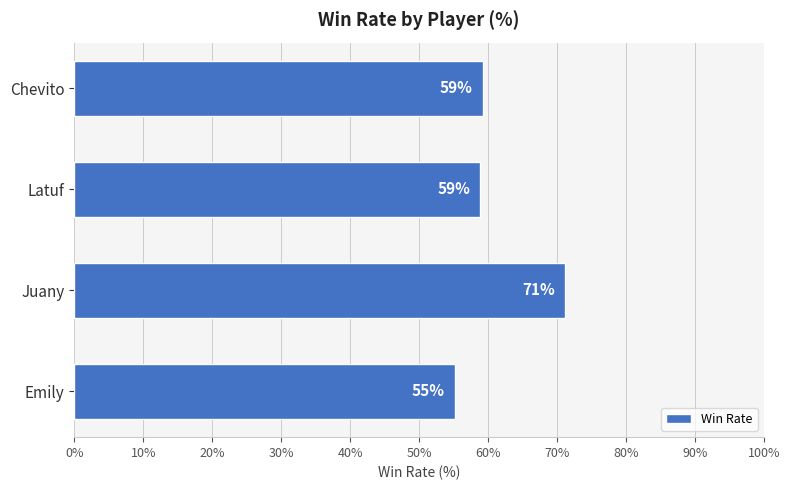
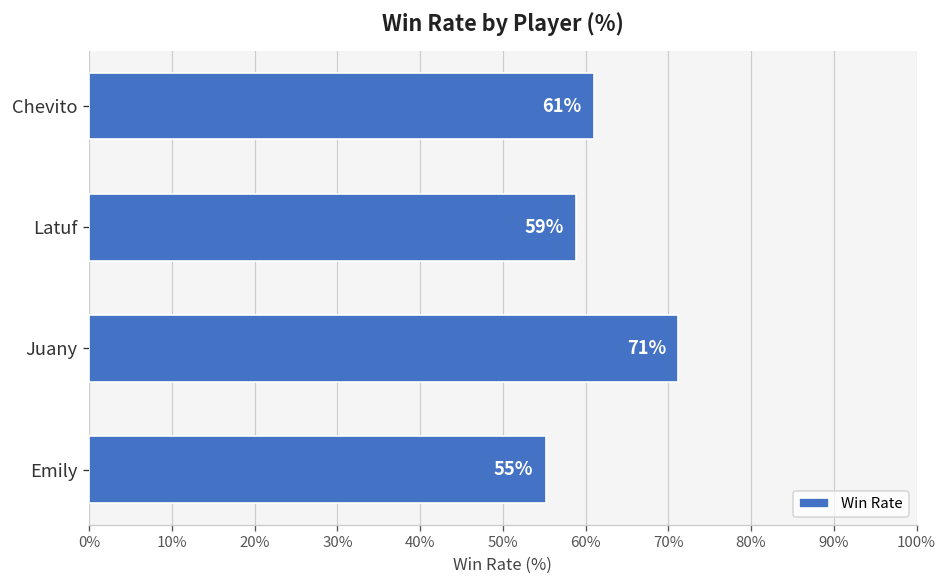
Chevito: 59% -> 61%
